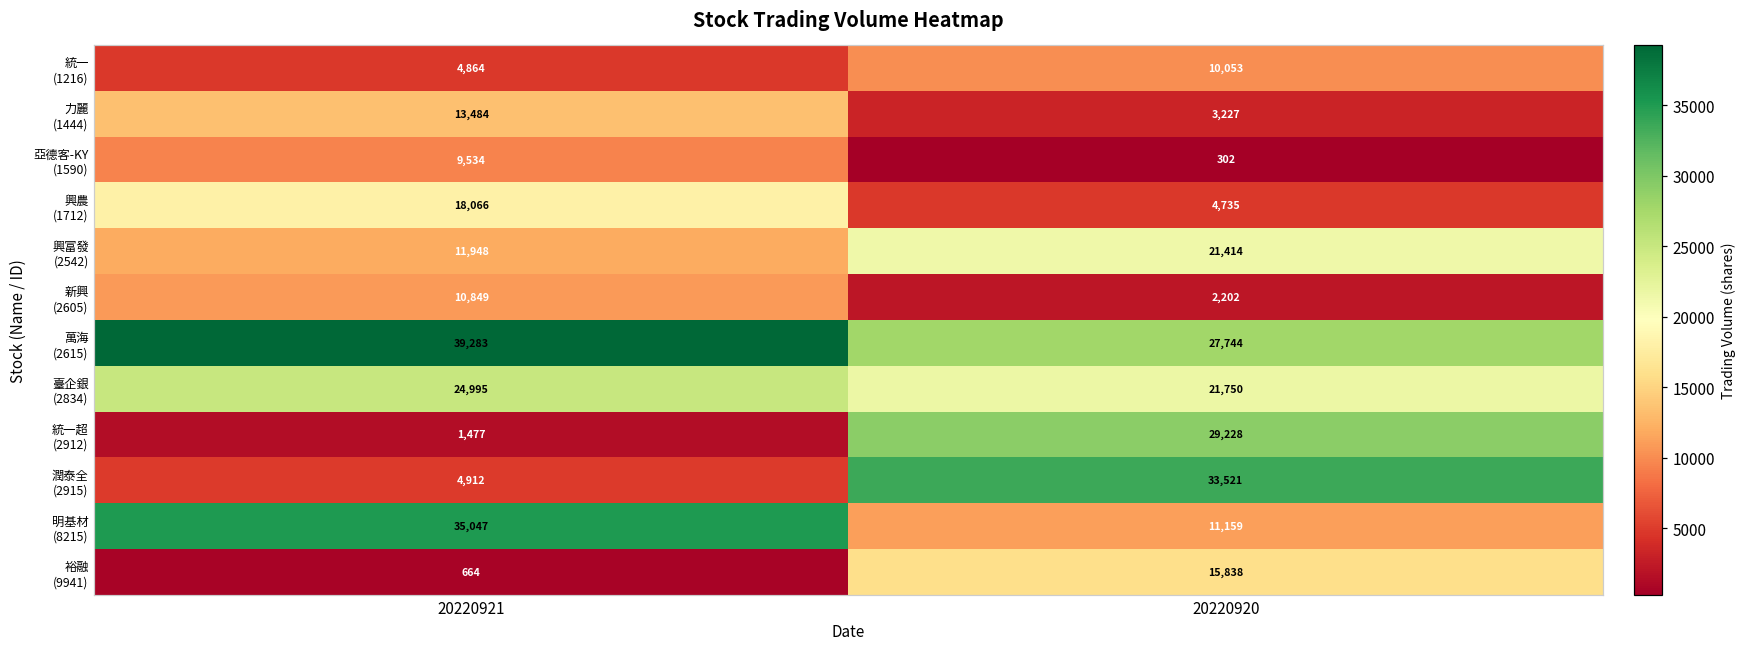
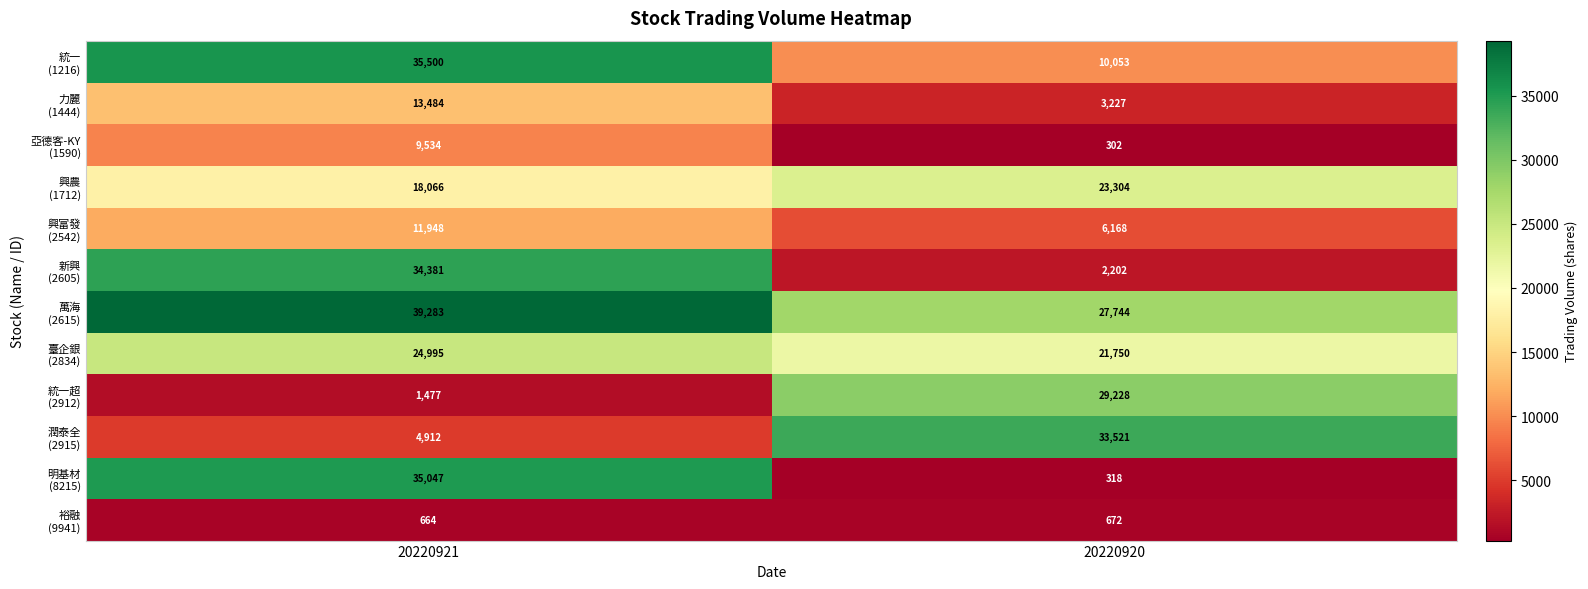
統一 (1216), 20220921: 4,864 -> 35,500
興農 (1712), 20220920: 4,735 -> 23,304
興富發 (2542), 20220920: 21,414 -> 6,168
新興 (2605), 20220921: 10,849 -> 34,381
明基材 (8215), 20220920: 11,159 -> 318
裕融 (9941), 20220920: 15,838 -> 672
